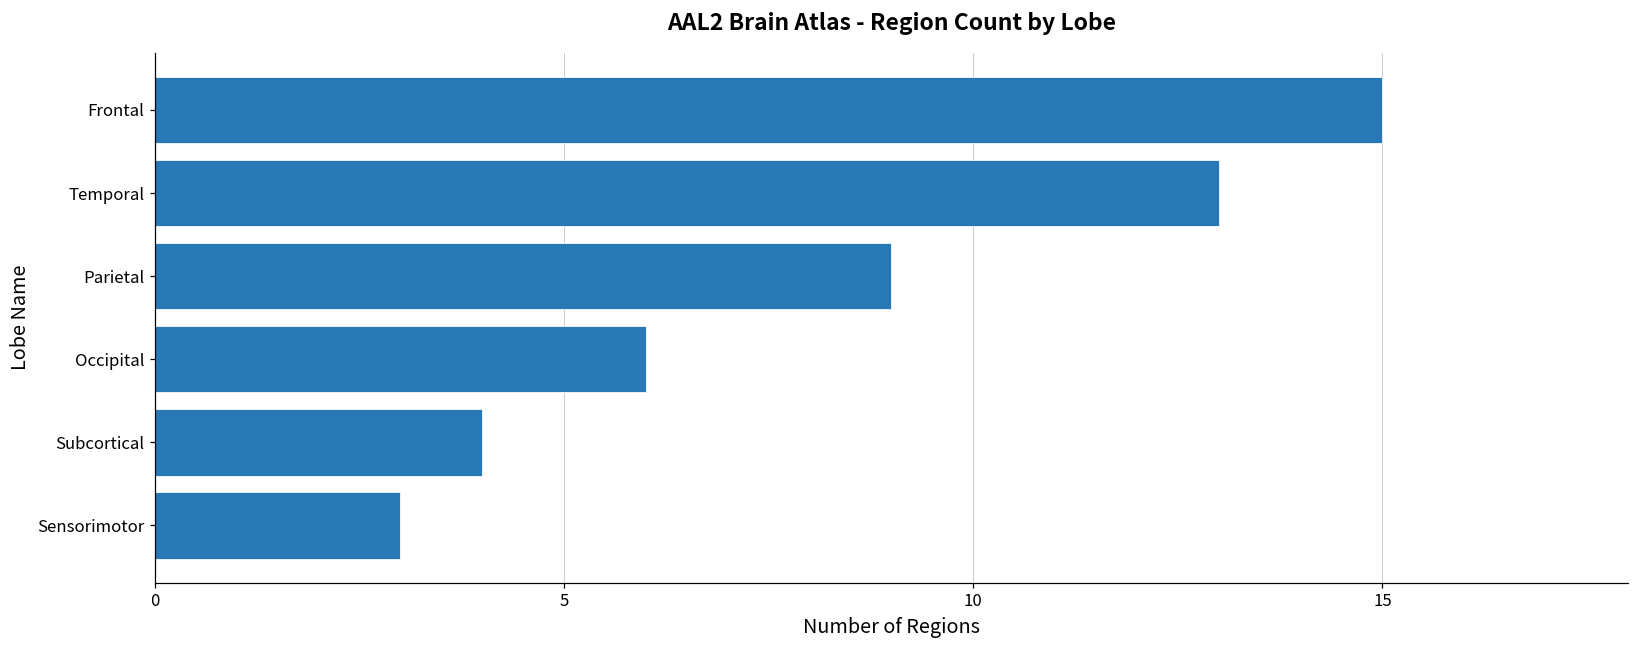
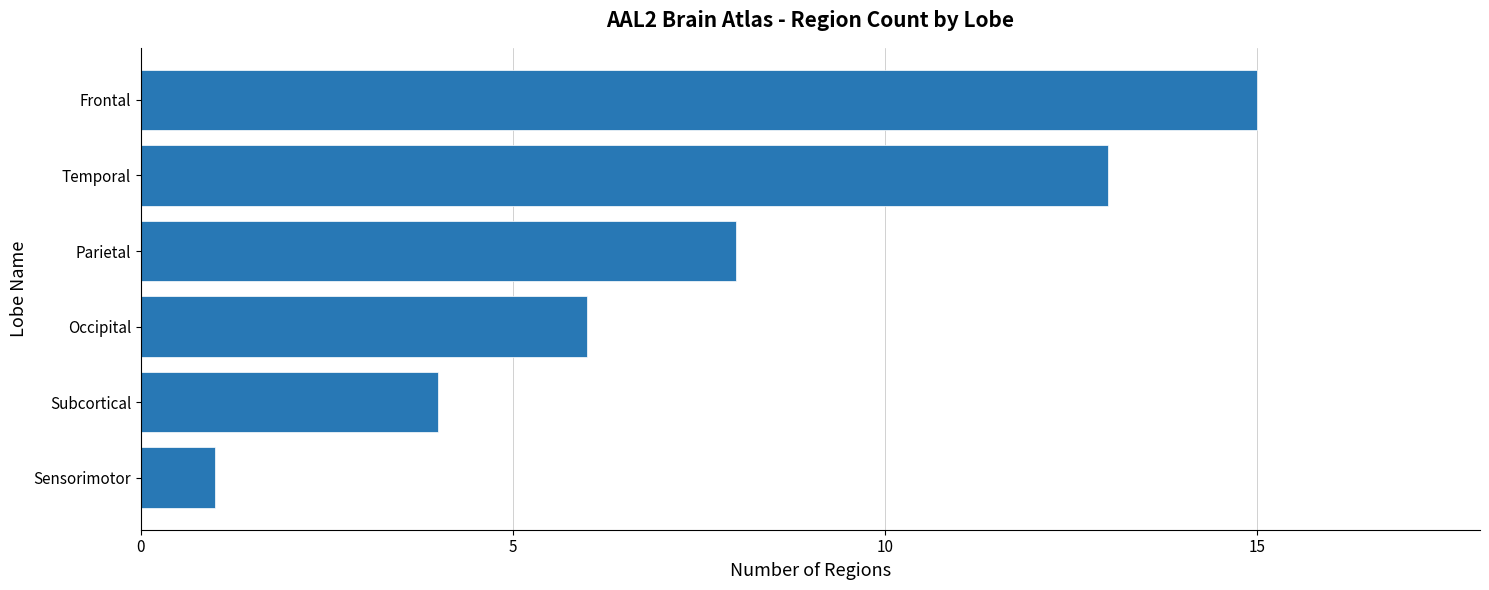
Parietal: 9 -> 8
Sensorimotor: 3 -> 1
